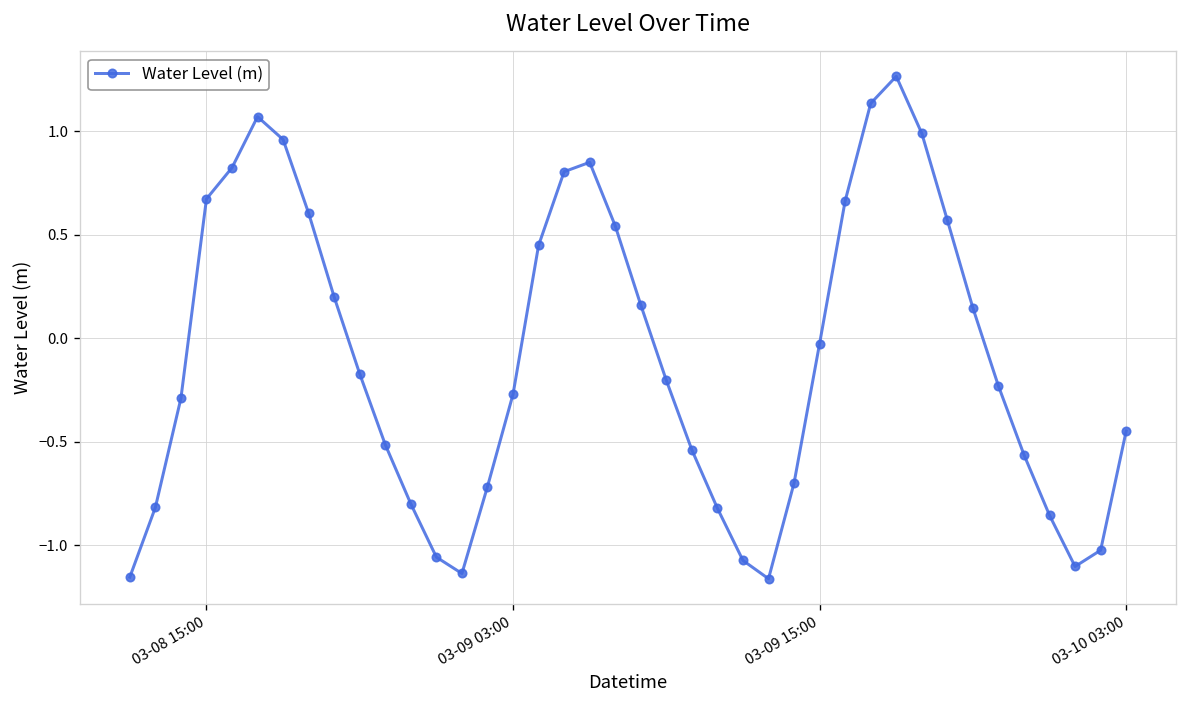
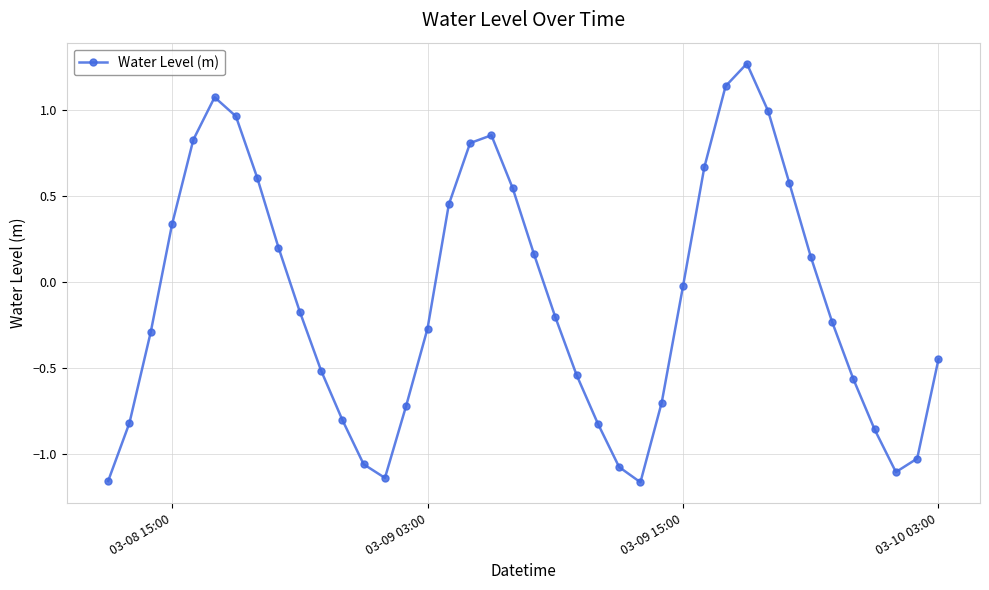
03-08 15:00: 0.67 -> 0.33
